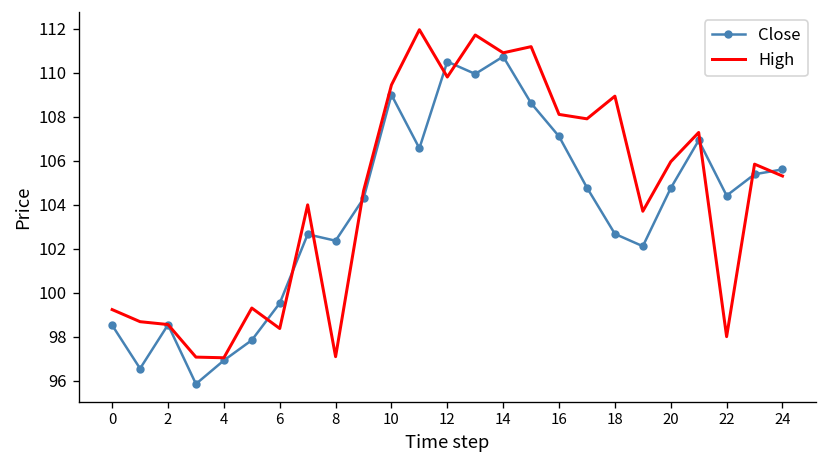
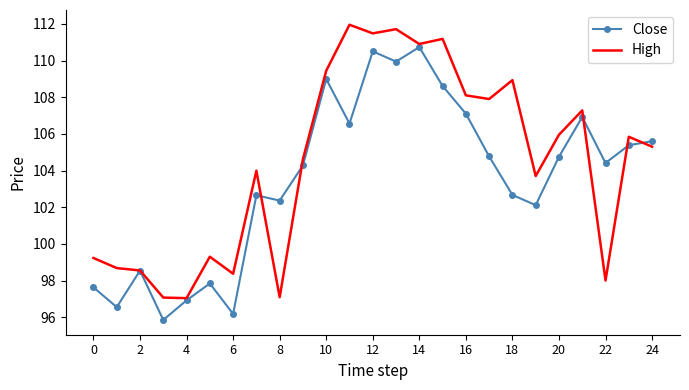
Close, 0: 98.5 -> 97.6
Close, 6: 99.5 -> 96.2
High, 12: 109.8 -> 111.5
